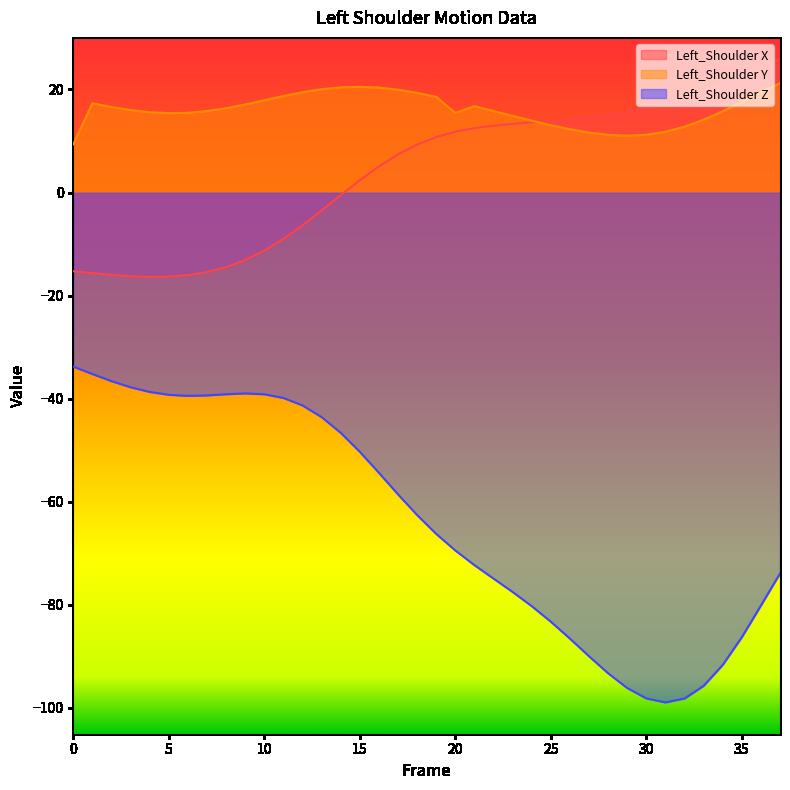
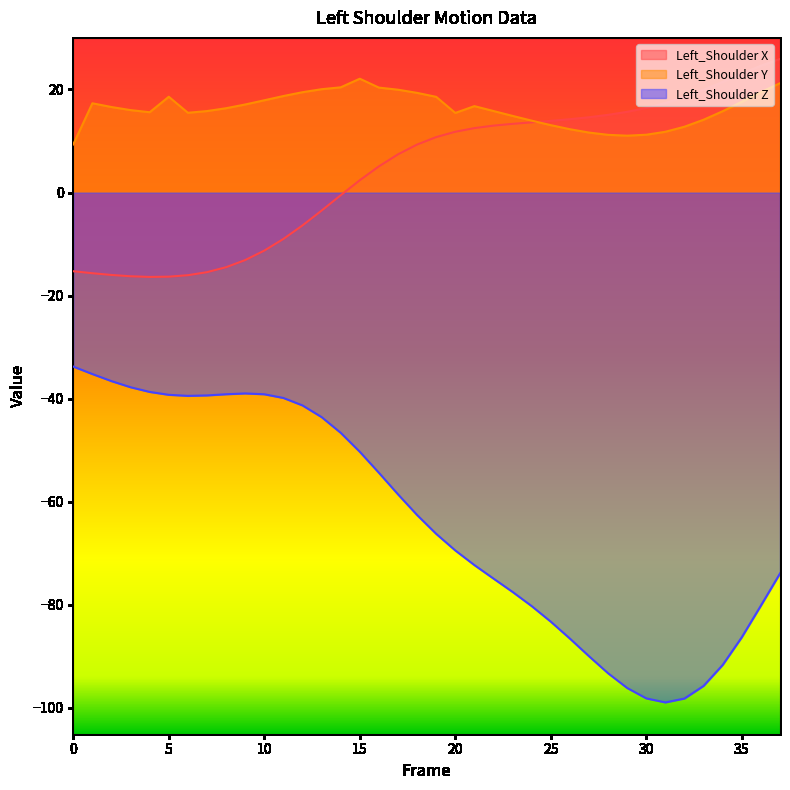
Left_Shoulder Y, 5: 15 -> 19
Left_Shoulder Y, 15: 21 -> 22
